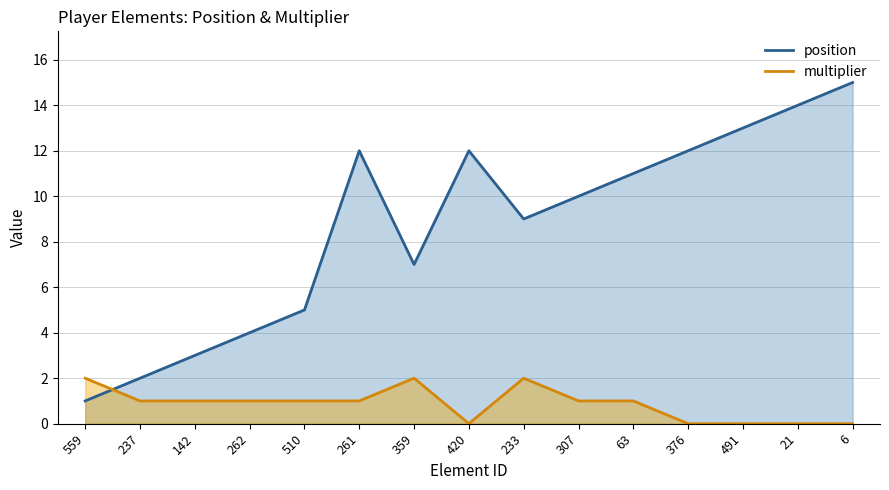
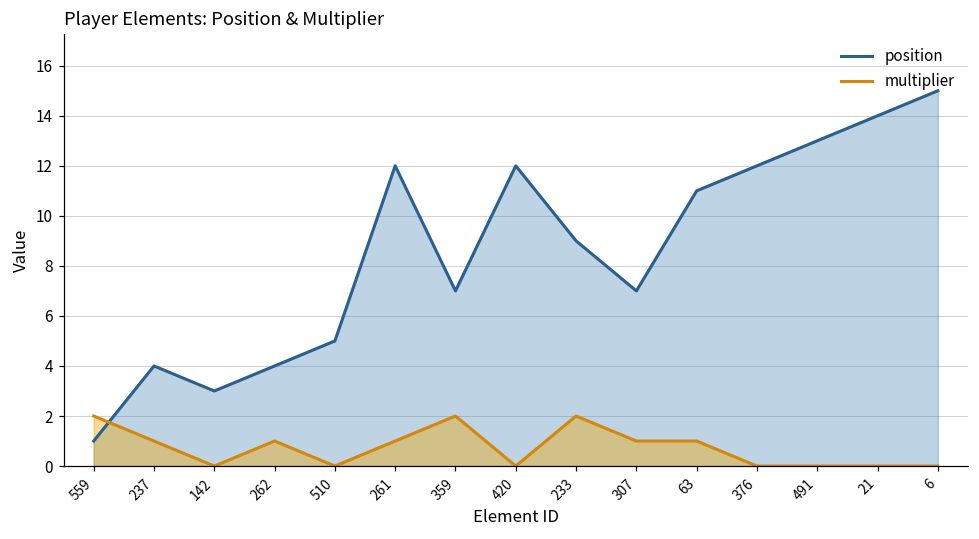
position, 237: 2 -> 4
multiplier, 142: 1 -> 0
multiplier, 510: 1 -> 0
position, 307: 10 -> 7
